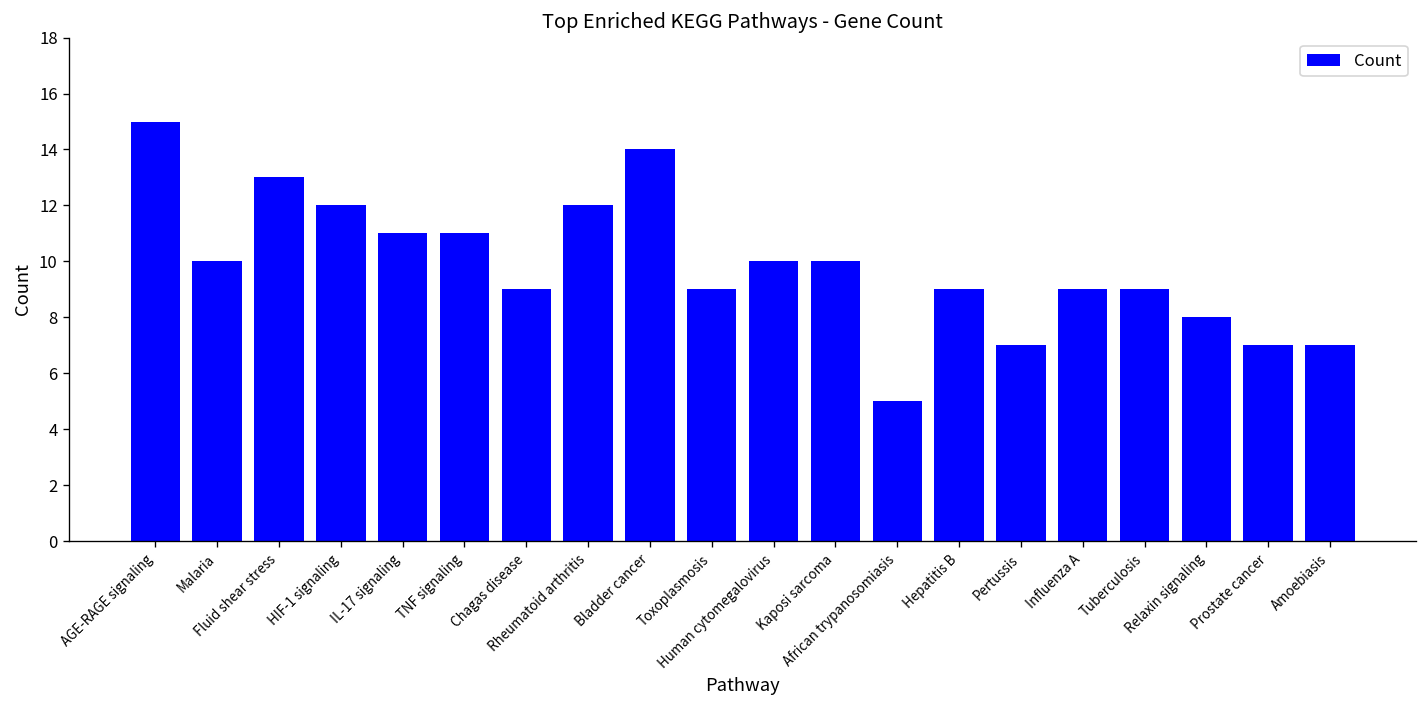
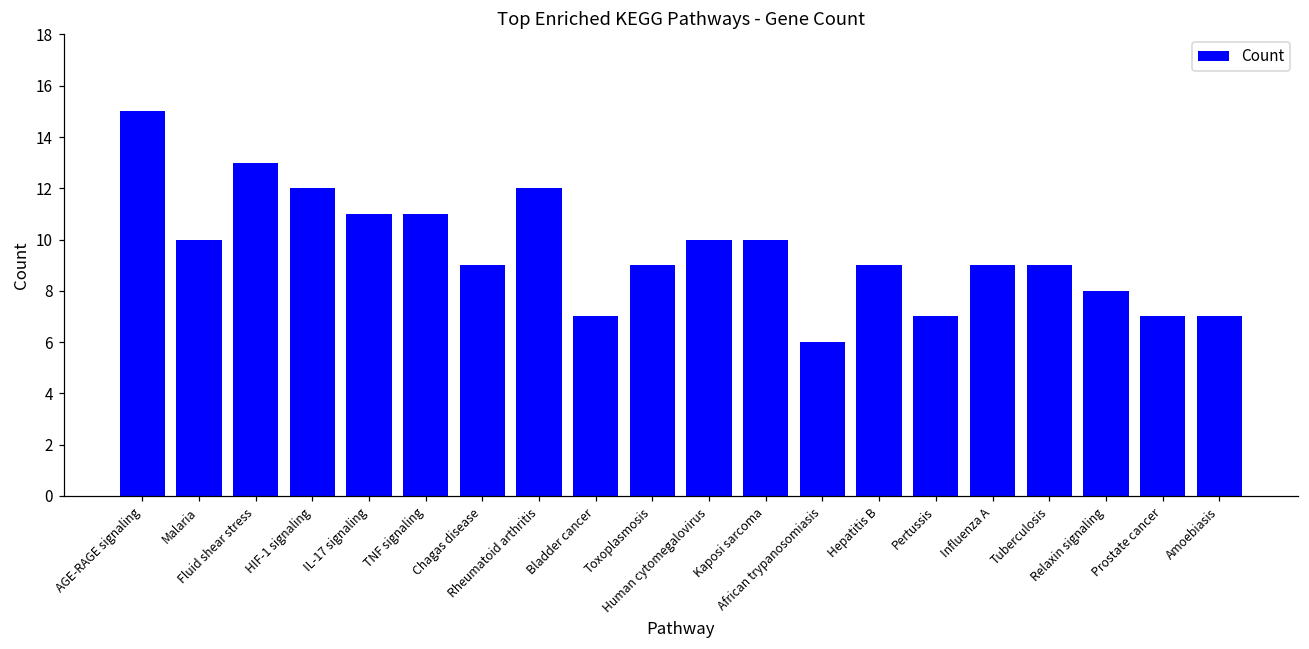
Bladder cancer: 14 -> 7
African trypanosomiasis: 5 -> 6
